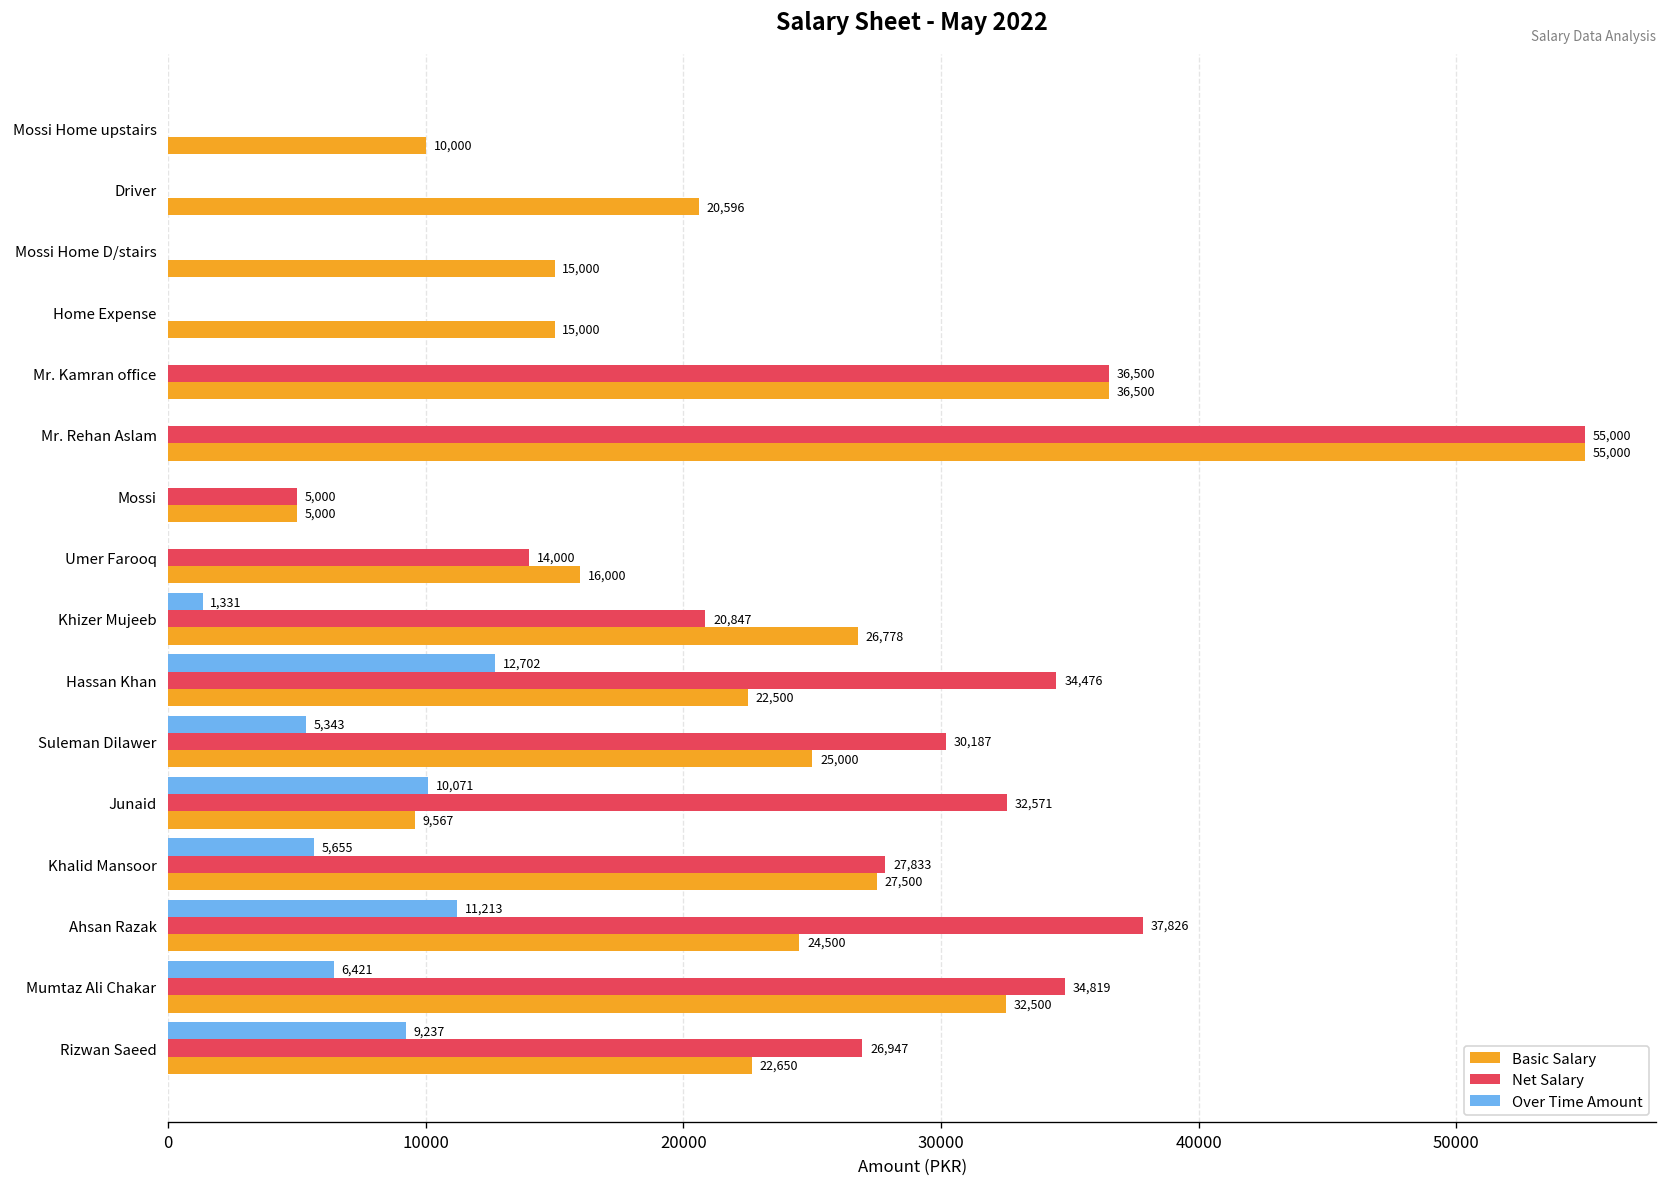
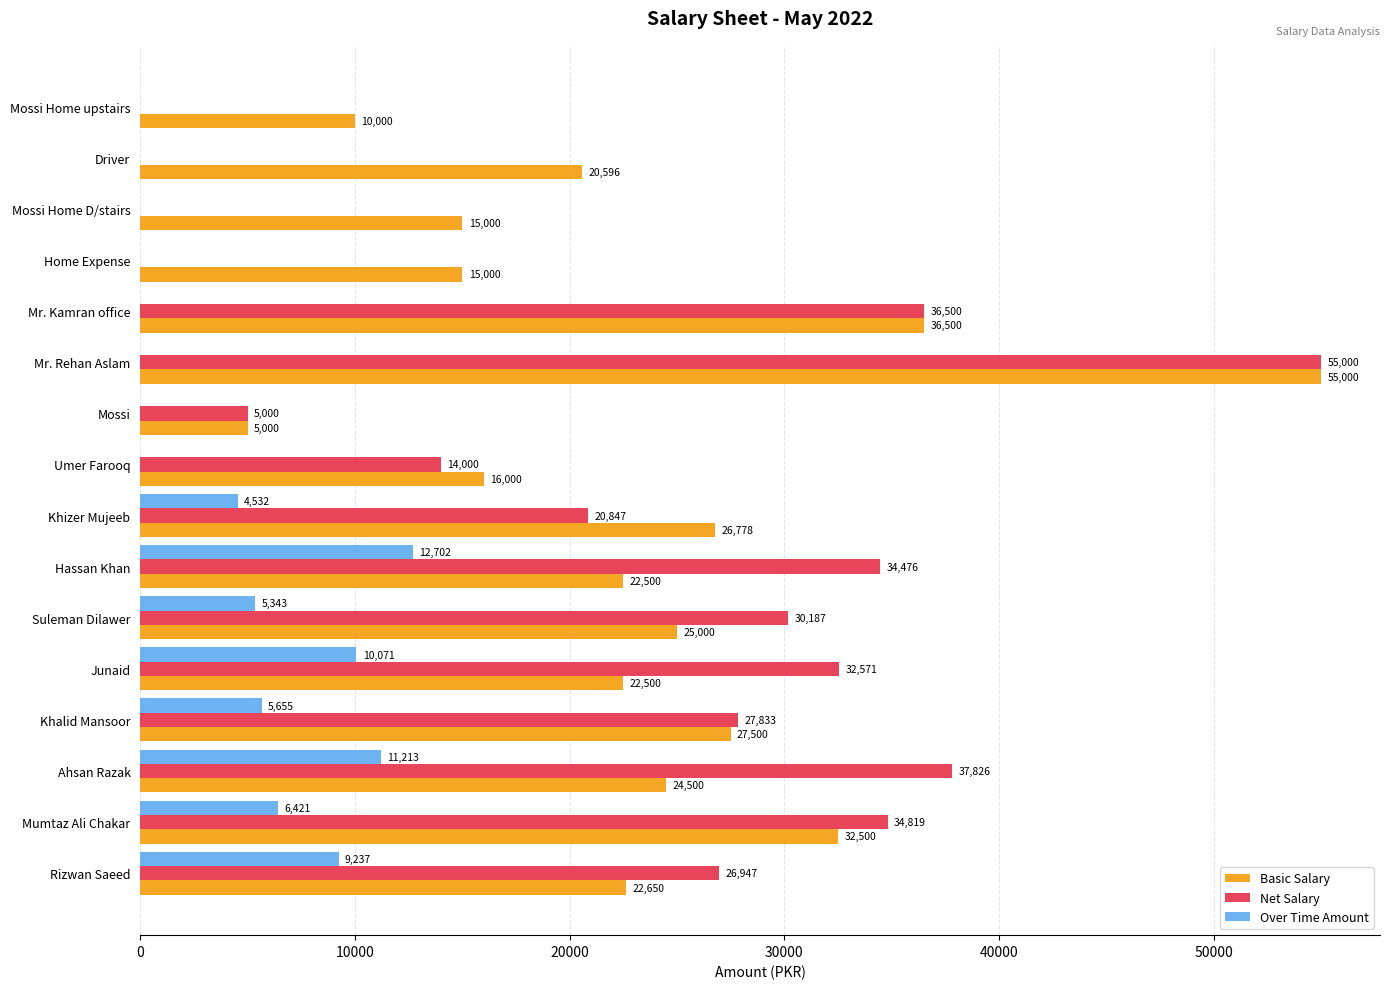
Over Time Amount, Khizer Mujeeb: 1,331 -> 4,532
Basic Salary, Junaid: 9,567 -> 22,500
